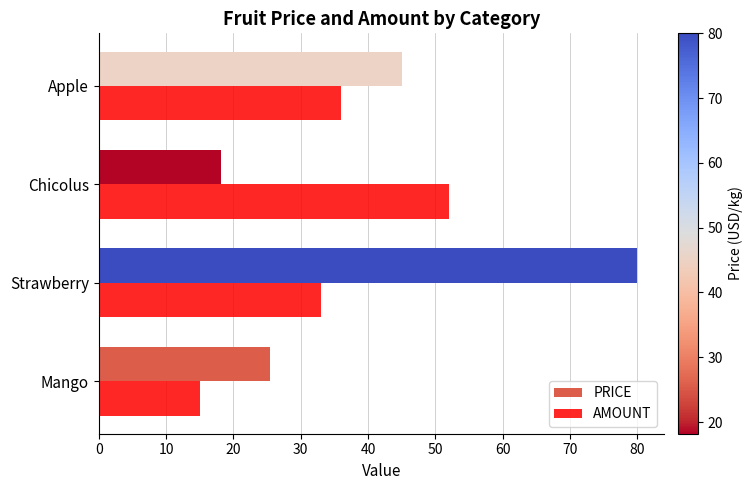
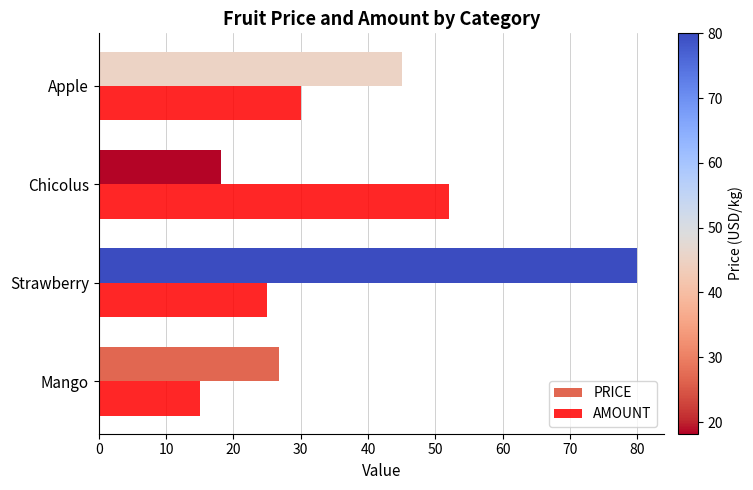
AMOUNT, Apple: 36 -> 30
AMOUNT, Strawberry: 33 -> 25
PRICE, Mango: 26 -> 27
